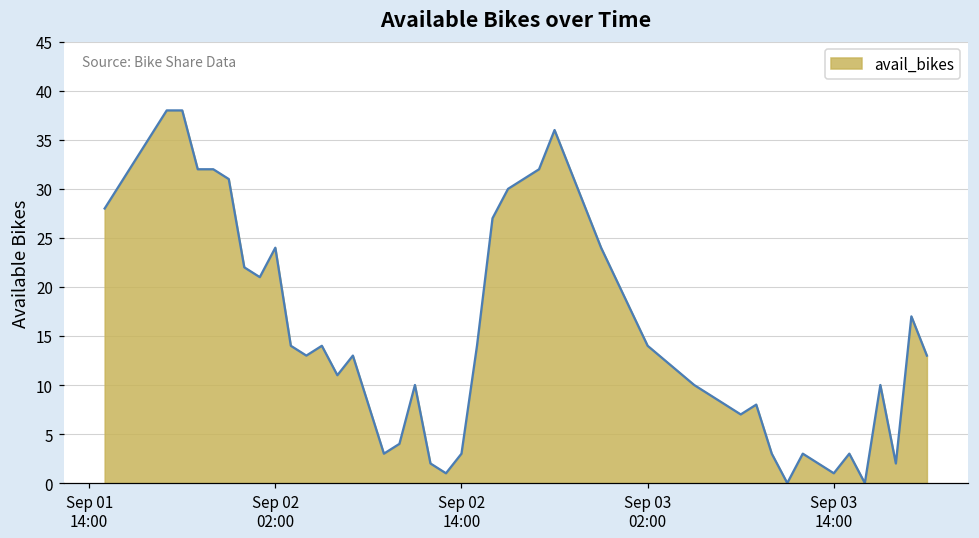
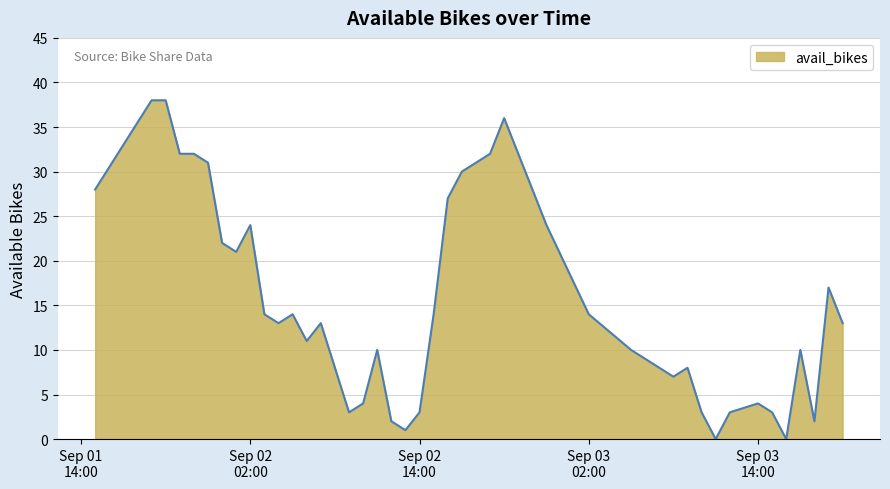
Sep 03 14:00: 1 -> 4
